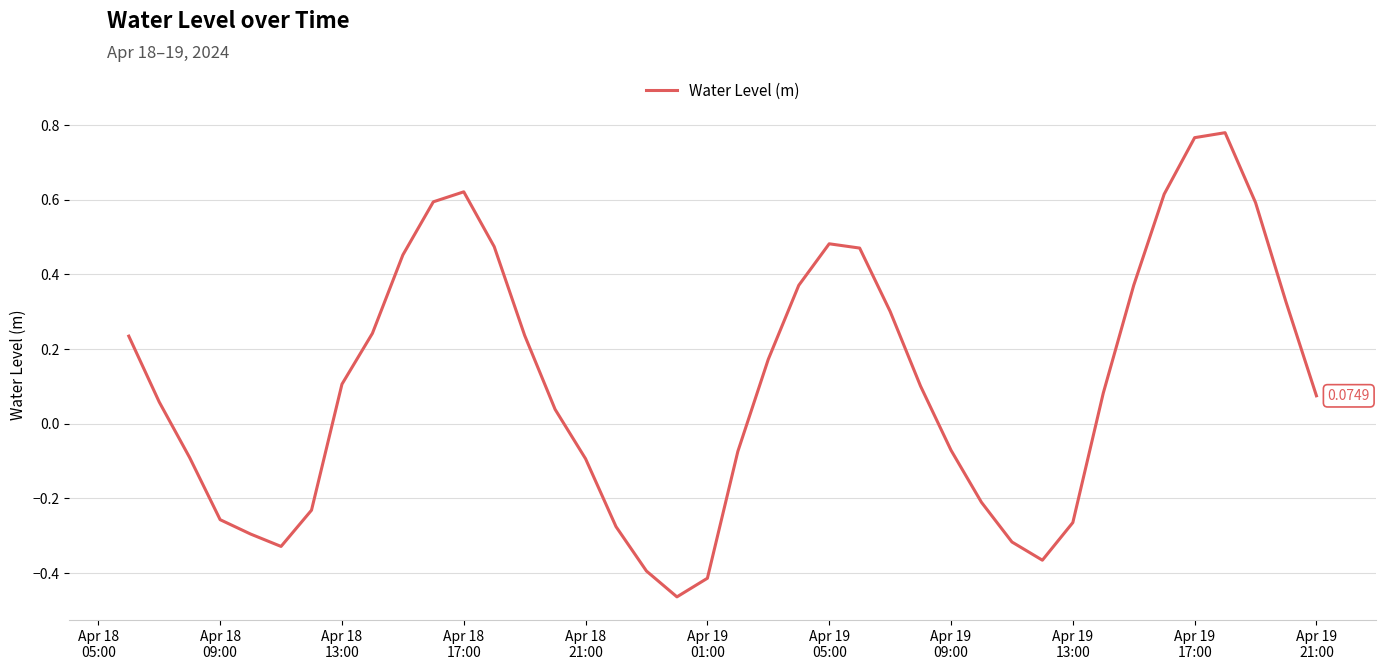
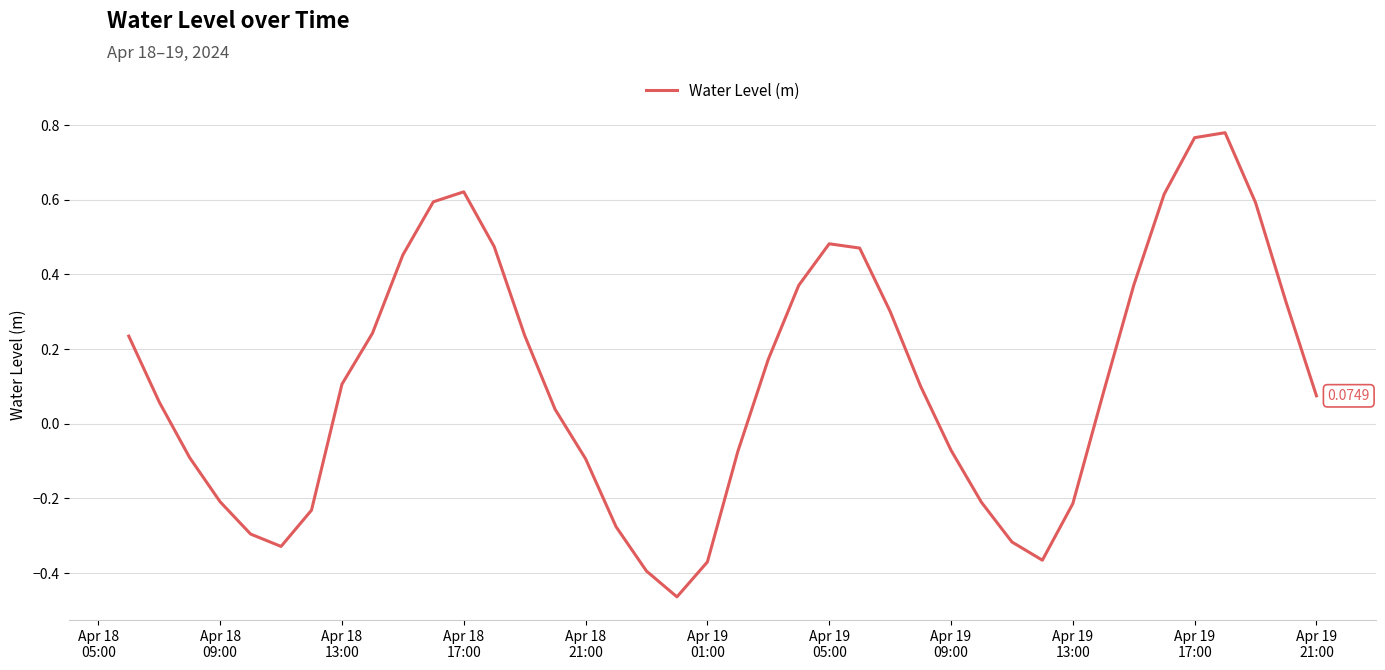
Apr 18 09:00: -0.26 -> -0.21
Apr 19 01:00: -0.41 -> -0.37
Apr 19 13:00: -0.26 -> -0.21
